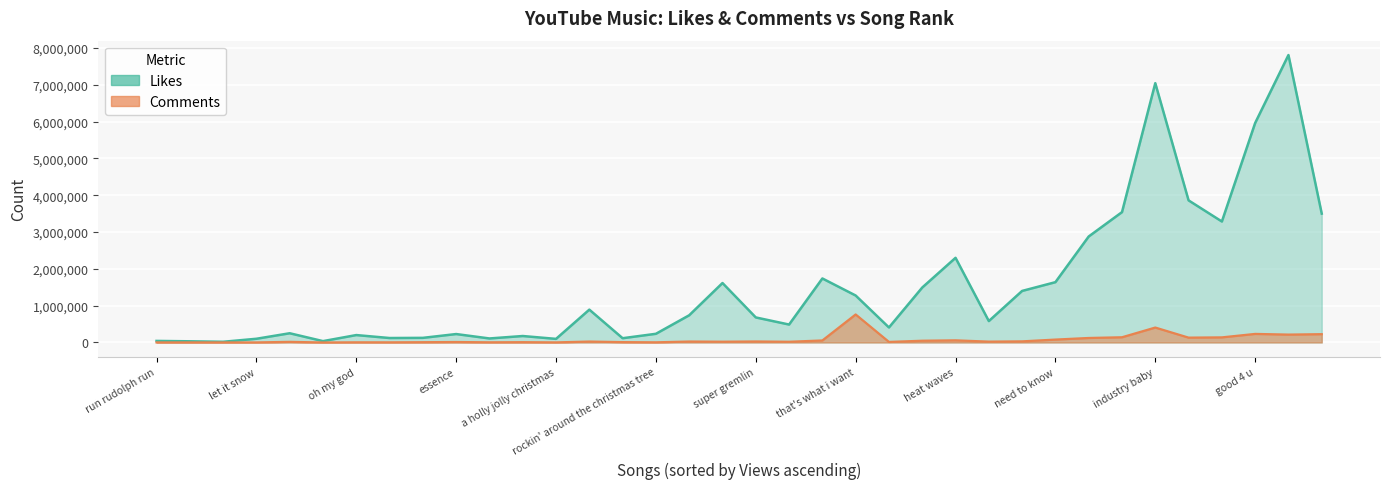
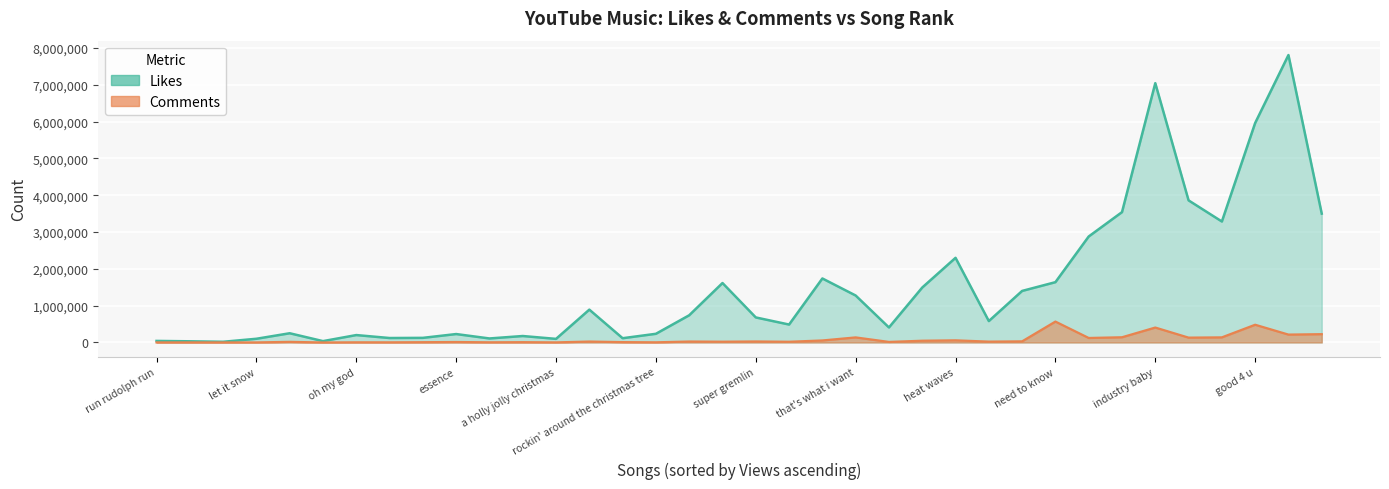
Comments, that's what i want: 800,000 -> 100,000
Comments, need to know: 100,000 -> 600,000
Comments, good 4 u: 200,000 -> 500,000
